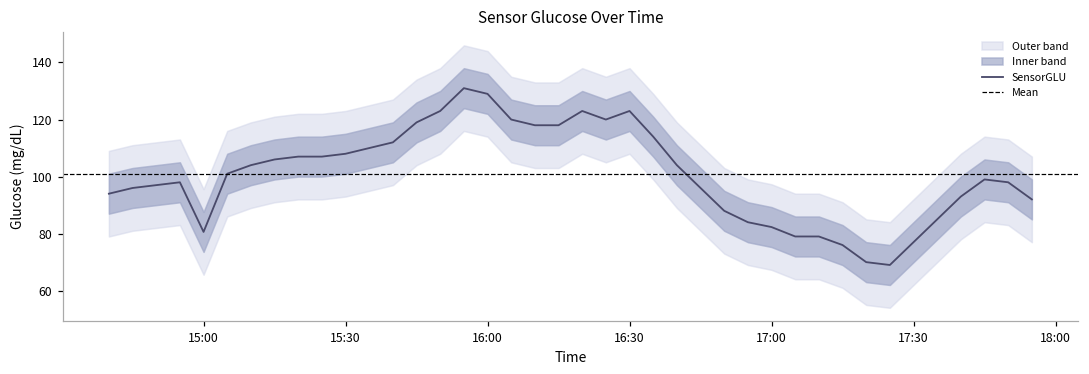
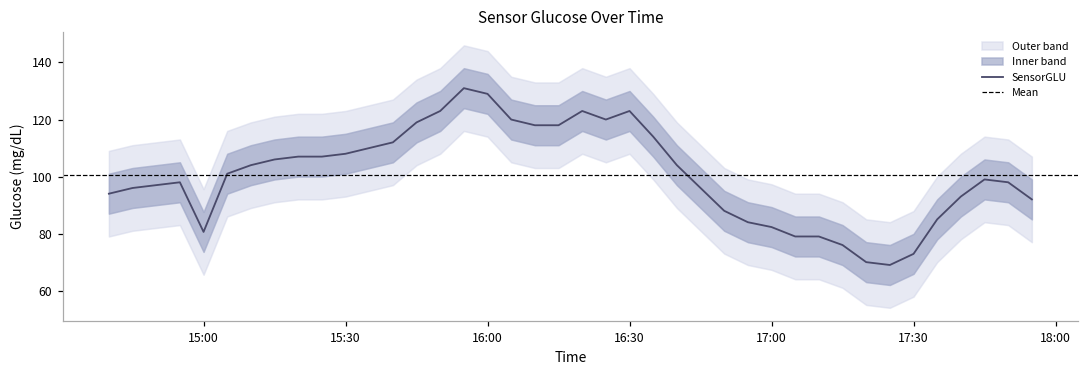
SensorGLU, 17:30: 77 -> 73
